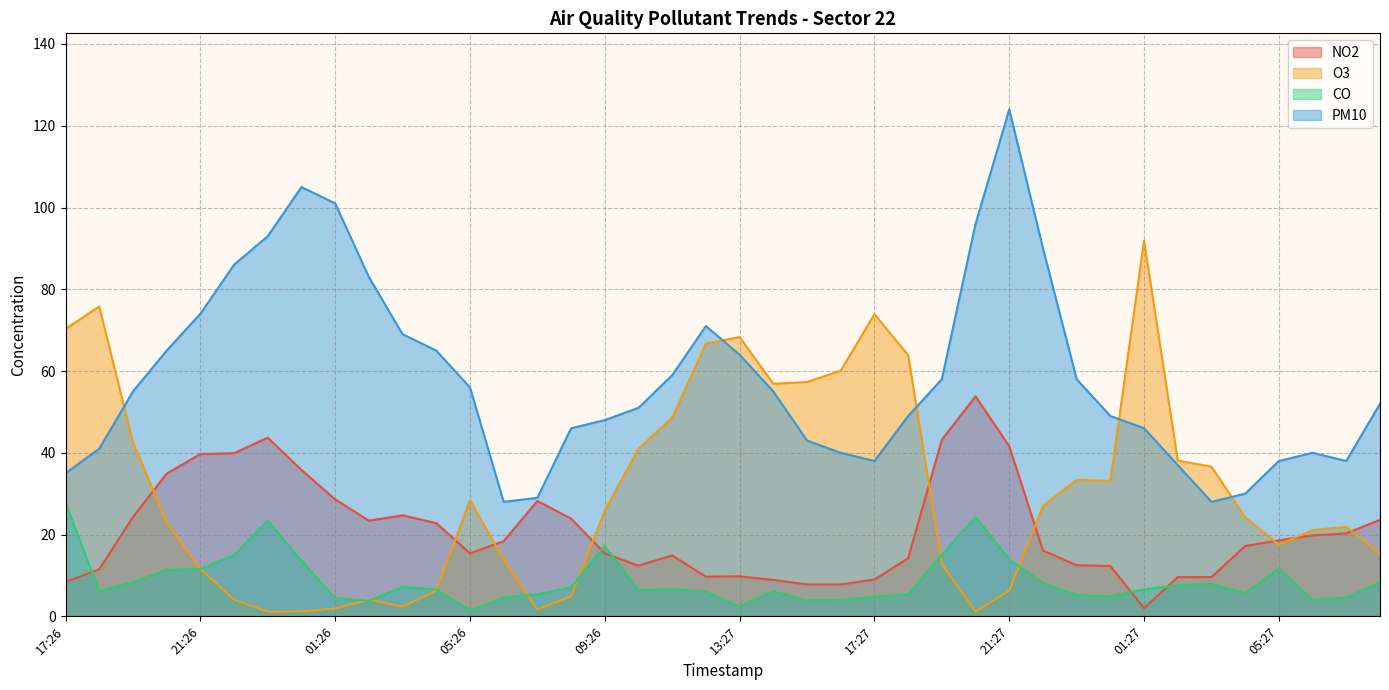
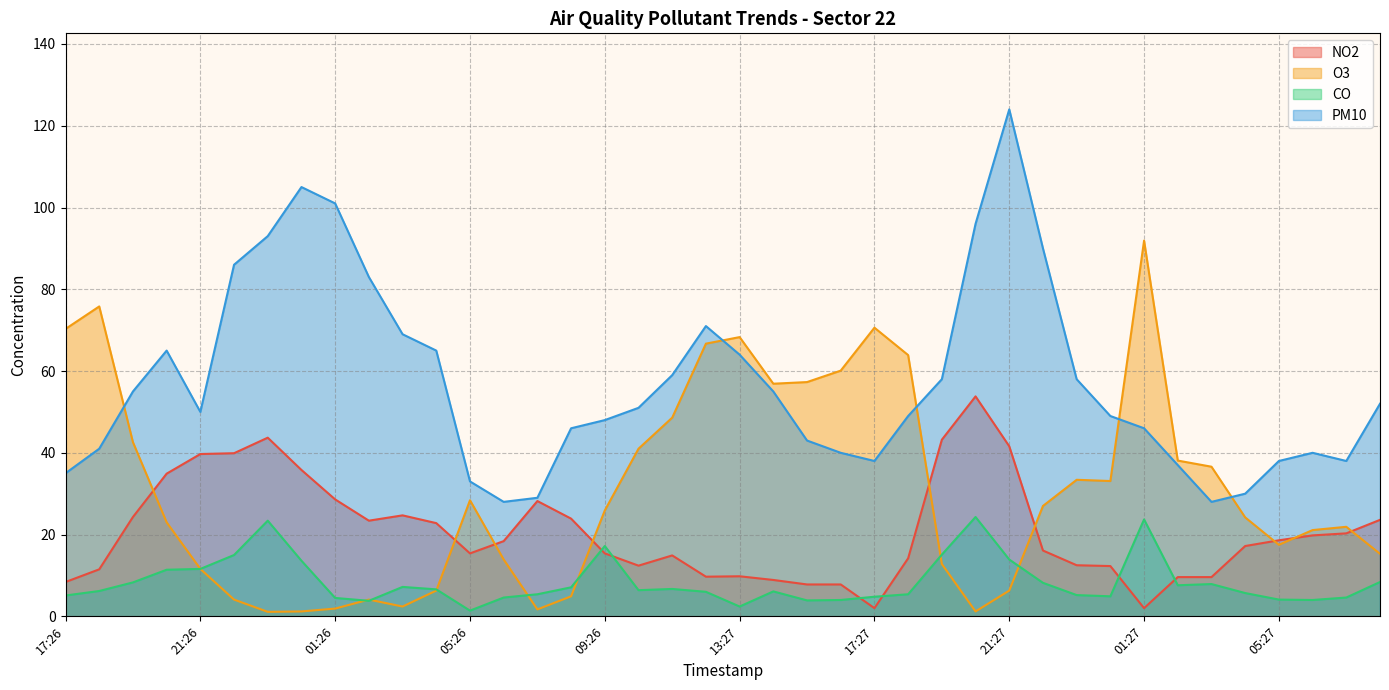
CO, 17:26: 28 -> 5
PM10, 21:26: 74 -> 50
PM10, 05:26: 56 -> 33
NO2, 17:27: 9 -> 2
O3, 17:27: 74 -> 71
CO, 01:27: 7 -> 24
CO, 05:27: 12 -> 4
